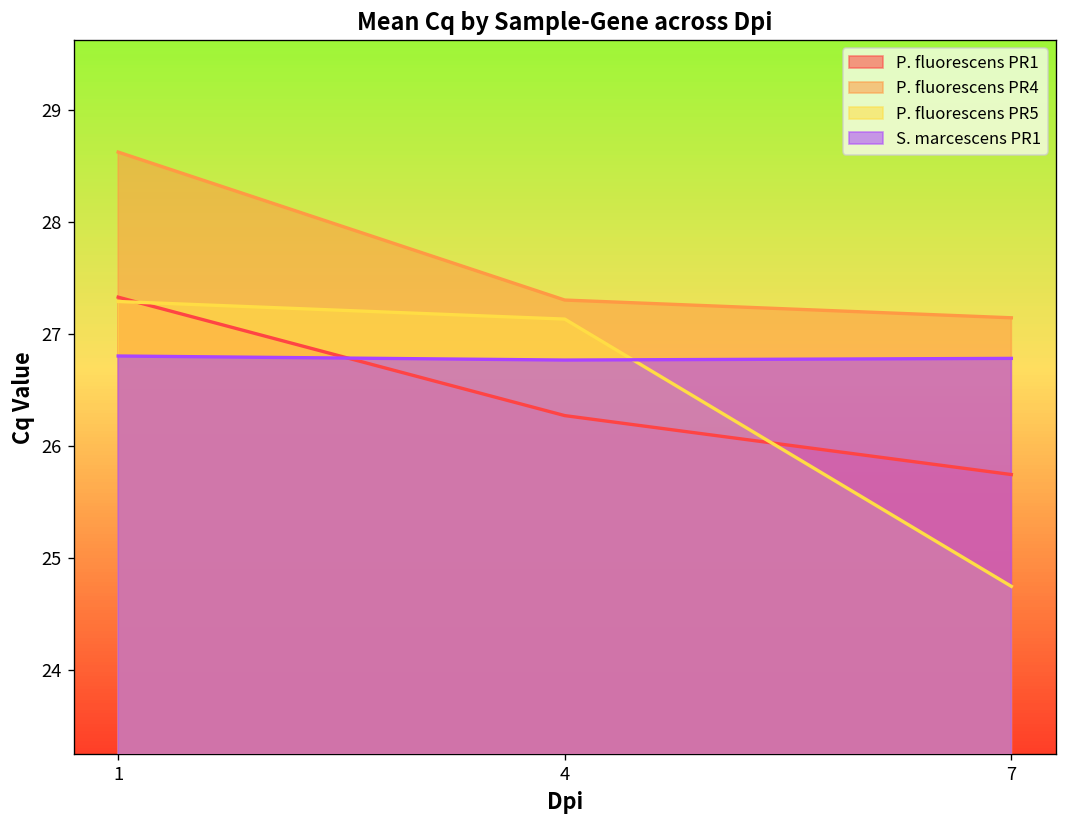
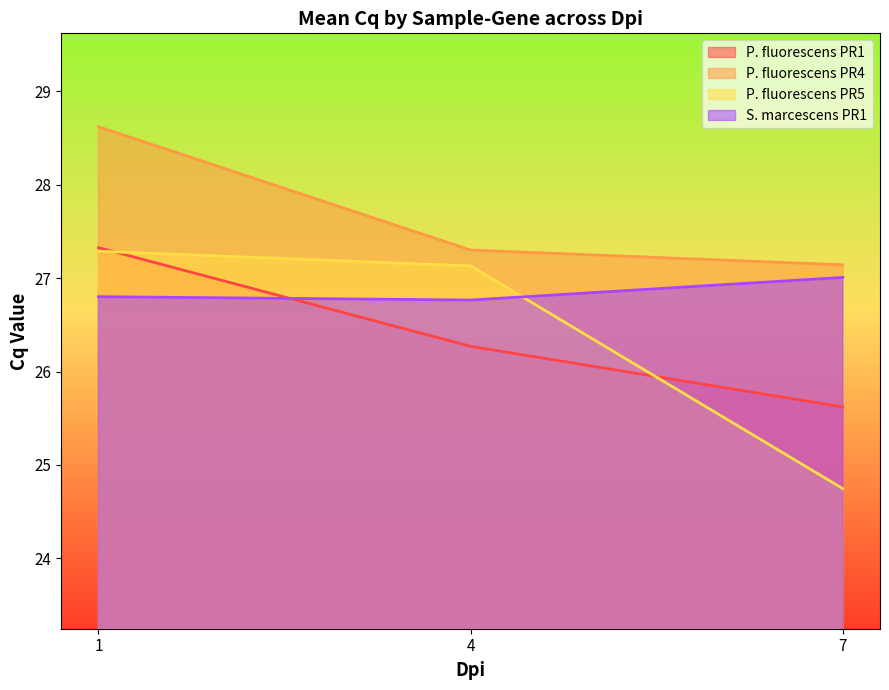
P. fluorescens PR1, 7: 25.7 -> 25.6
S. marcescens PR1, 7: 26.8 -> 27.0
